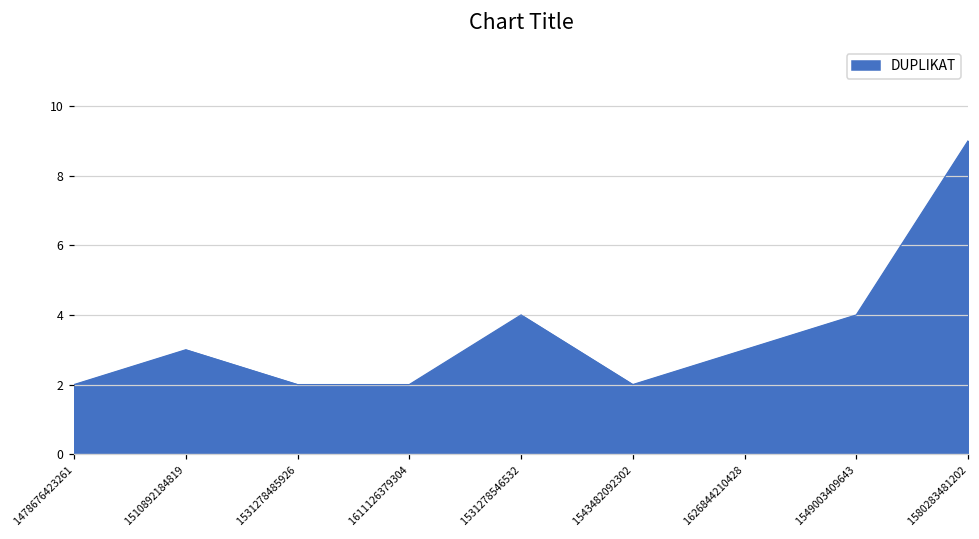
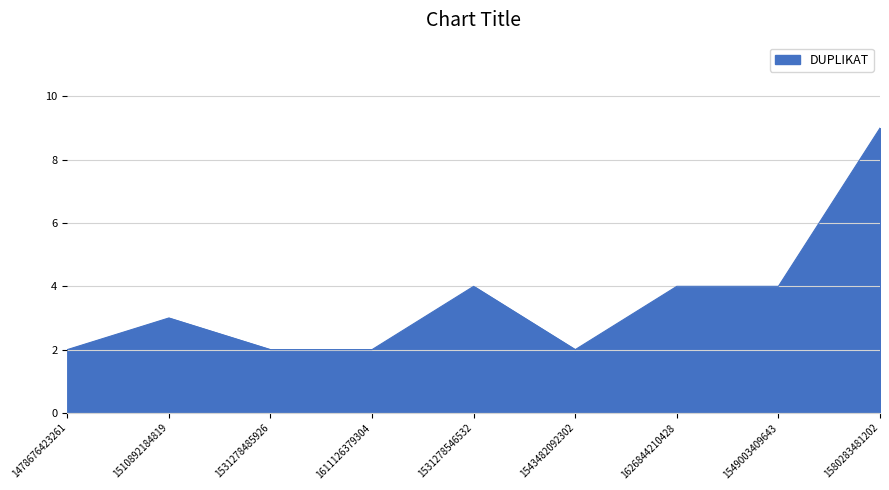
1626844210428: 3 -> 4
